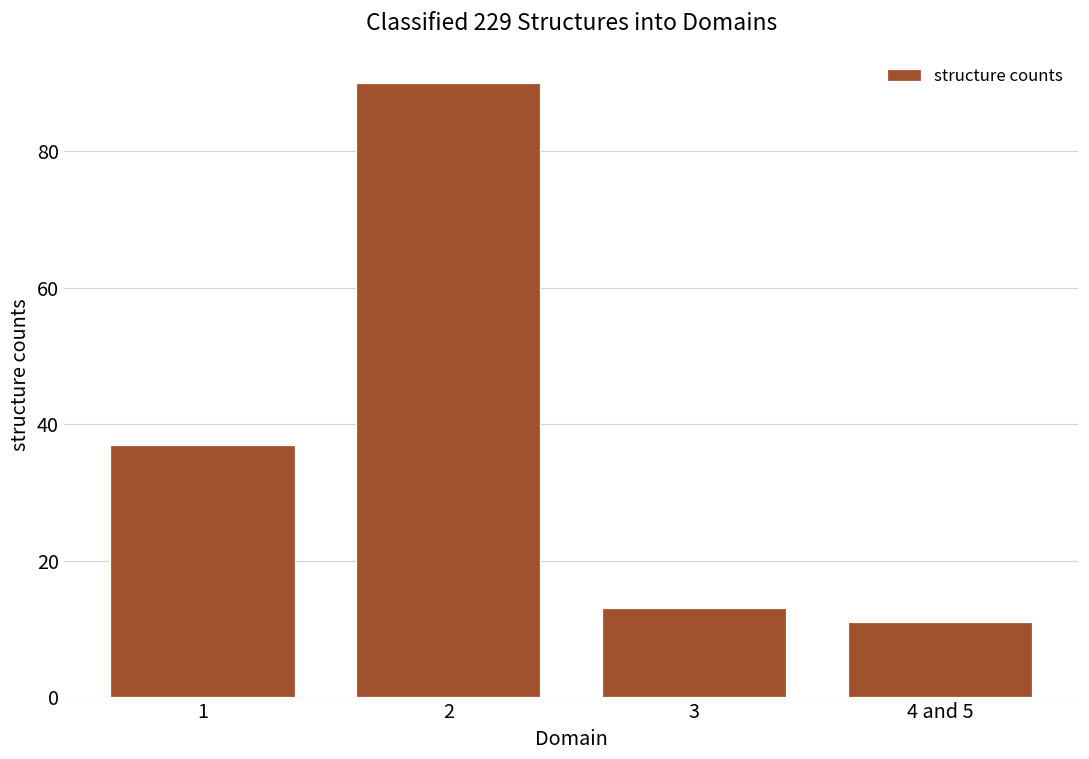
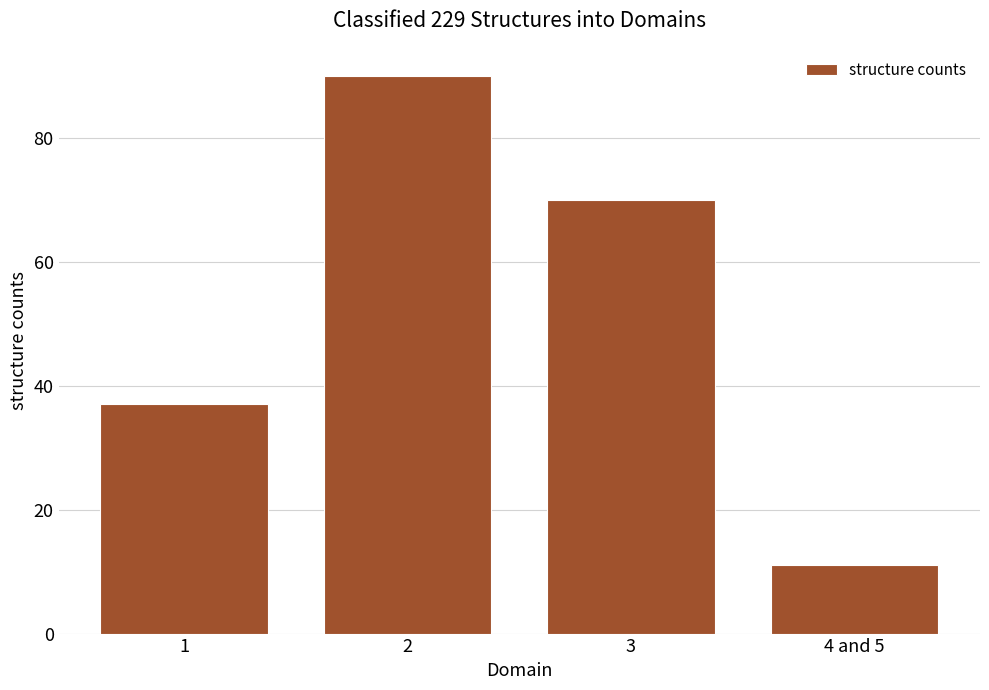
3: 13 -> 70
